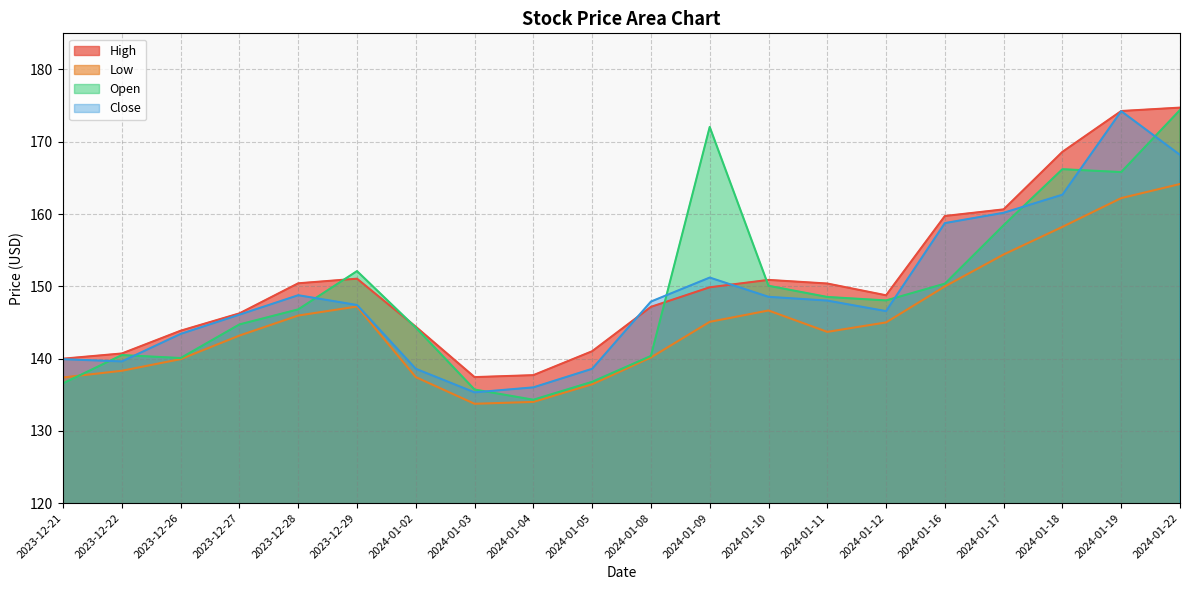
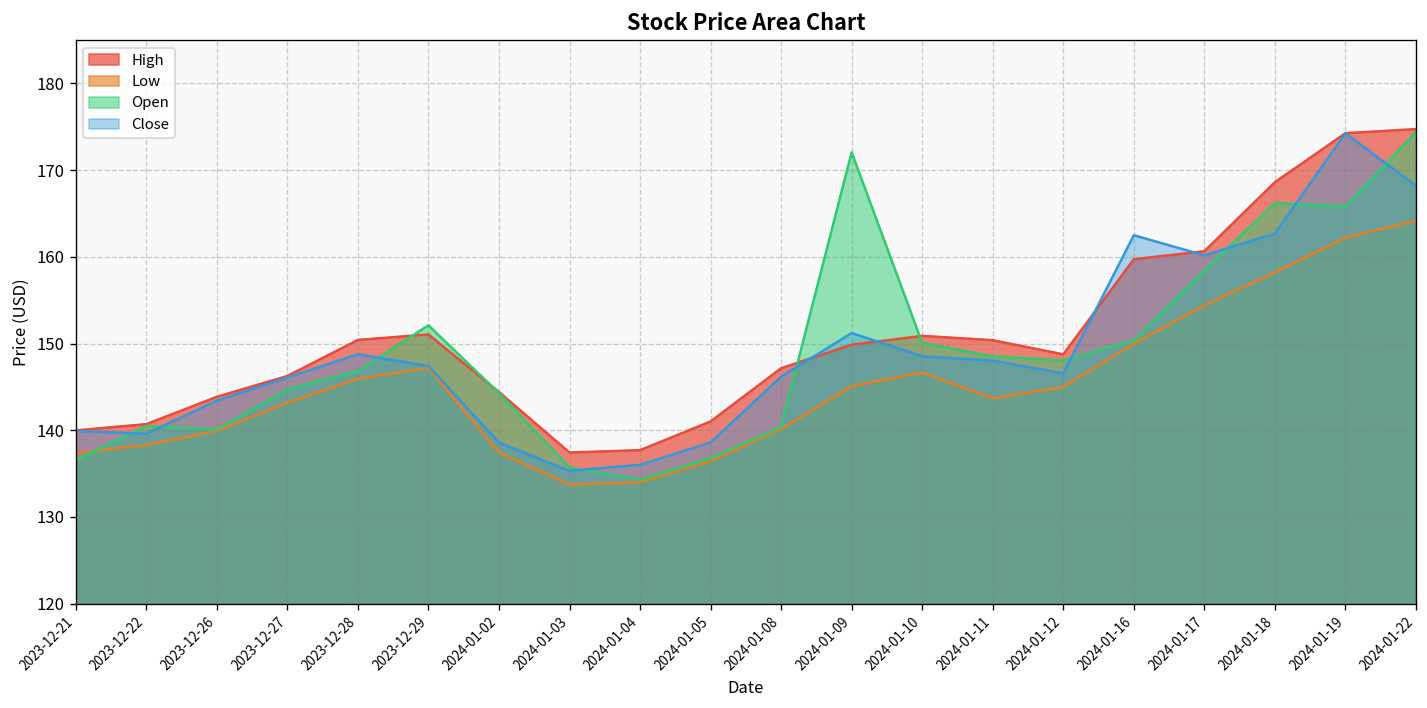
Close, 2024-01-08: 148 -> 146
Close, 2024-01-16: 159 -> 162
